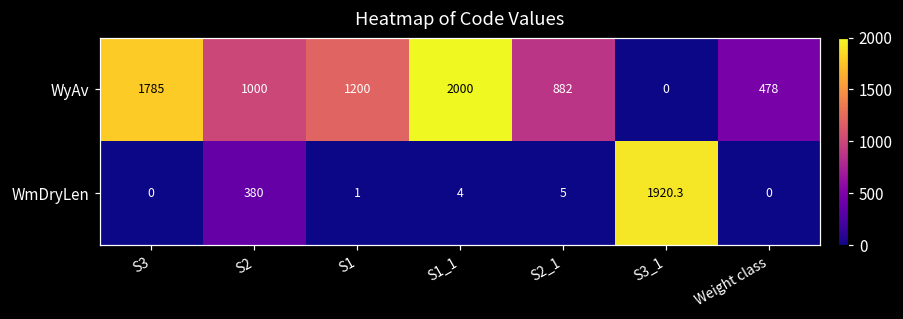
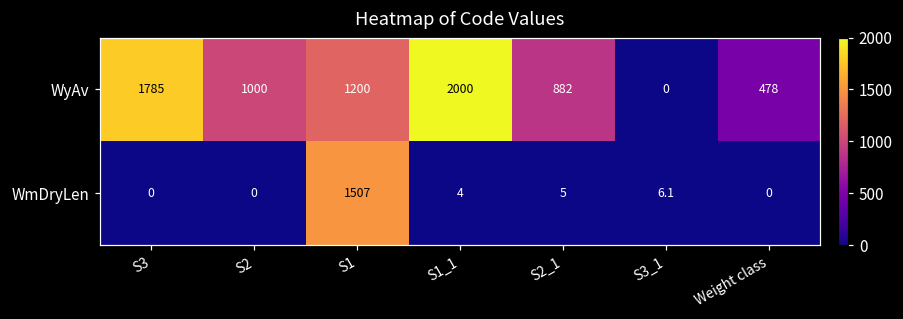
WmDryLen, S2: 380 -> 0
WmDryLen, S1: 1 -> 1507
WmDryLen, S3_1: 1920.3 -> 6.1
